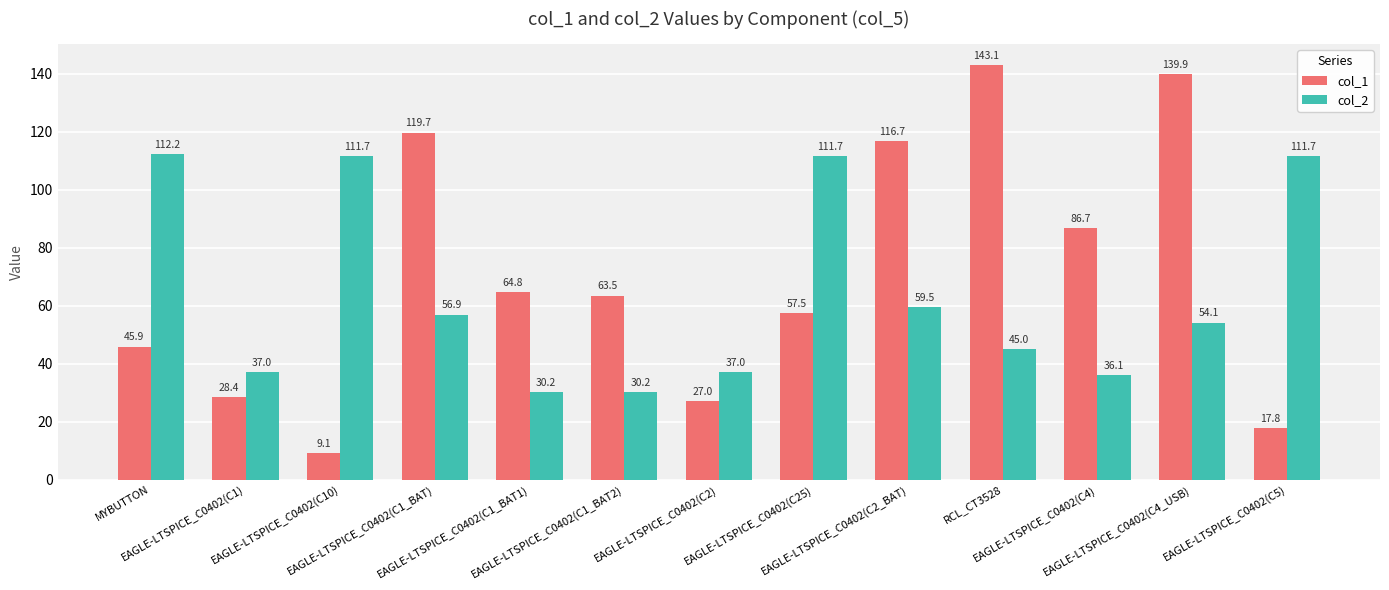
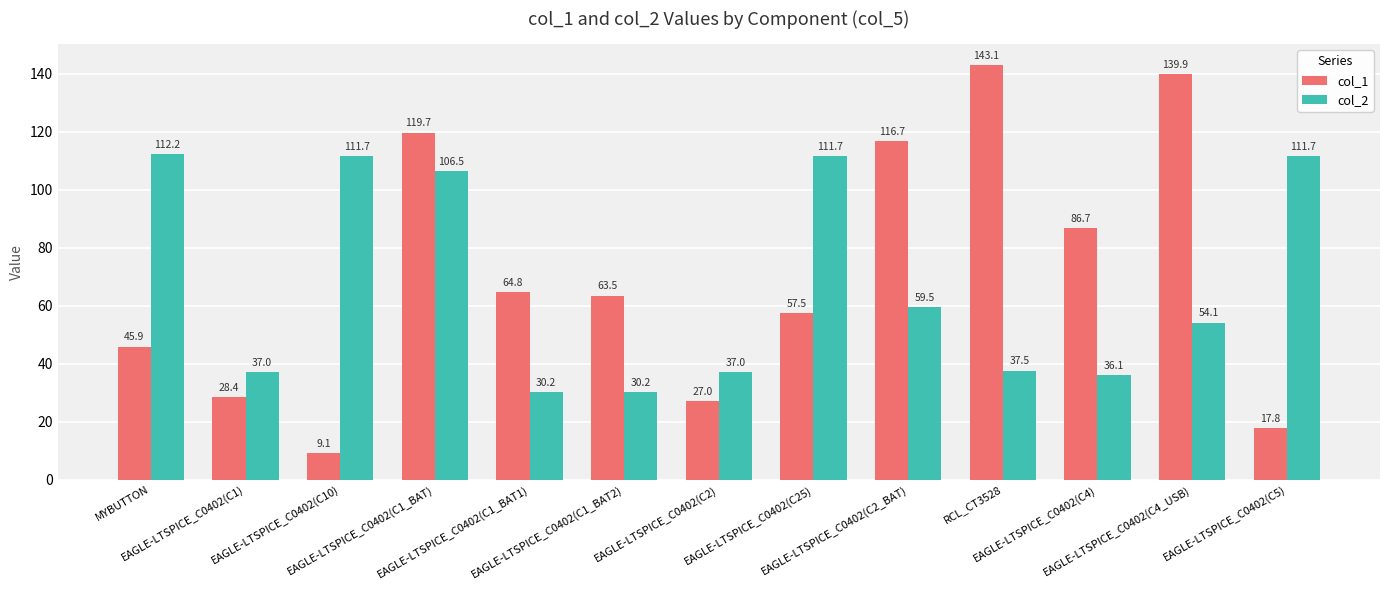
col_2, EAGLE-LTSPICE_C0402(C1_BAT): 56.9 -> 106.5
col_2, RCL_CT3528: 45.0 -> 37.5
